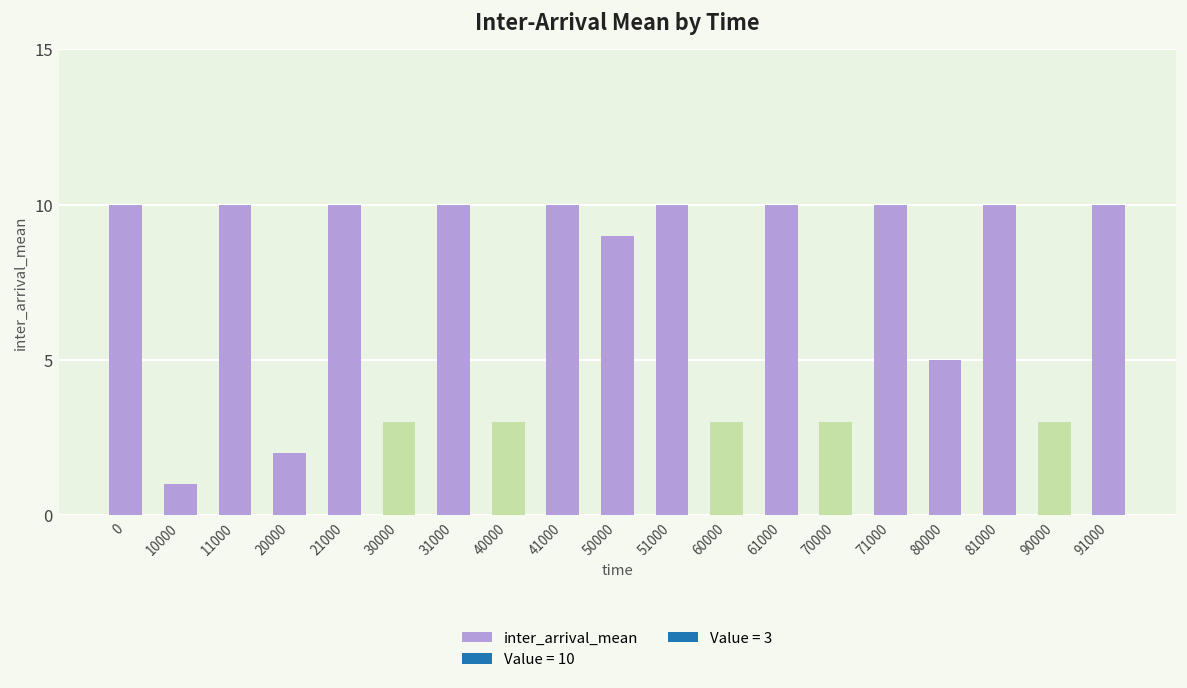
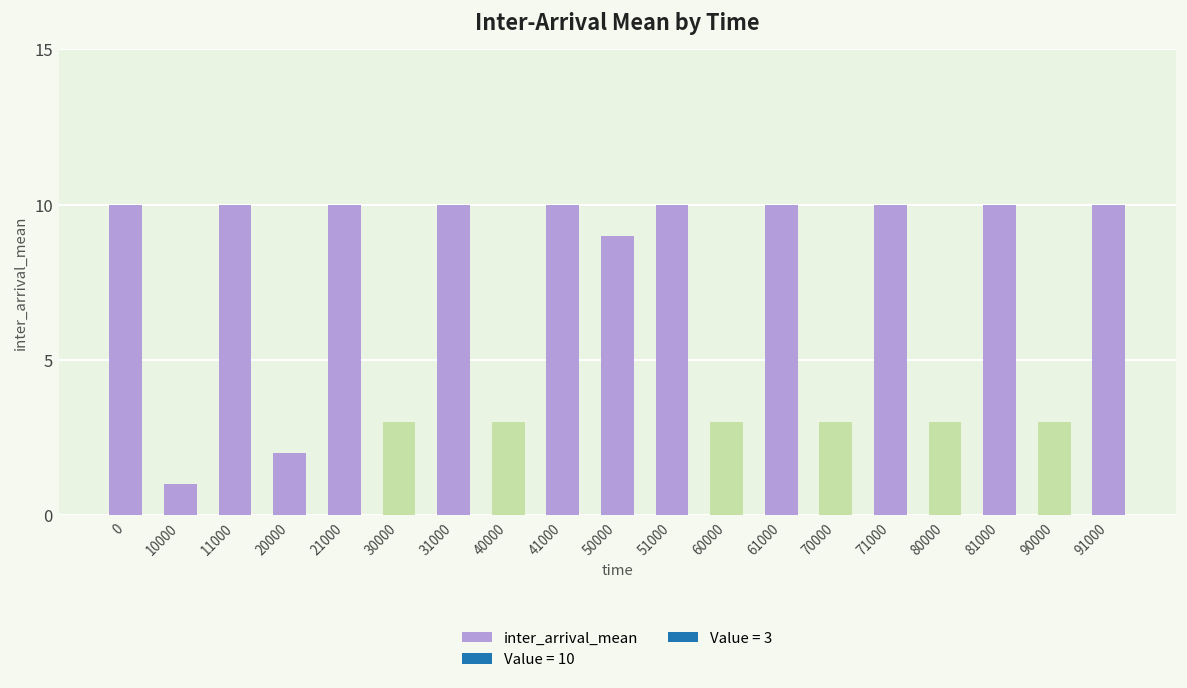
80000: 5 -> 3
